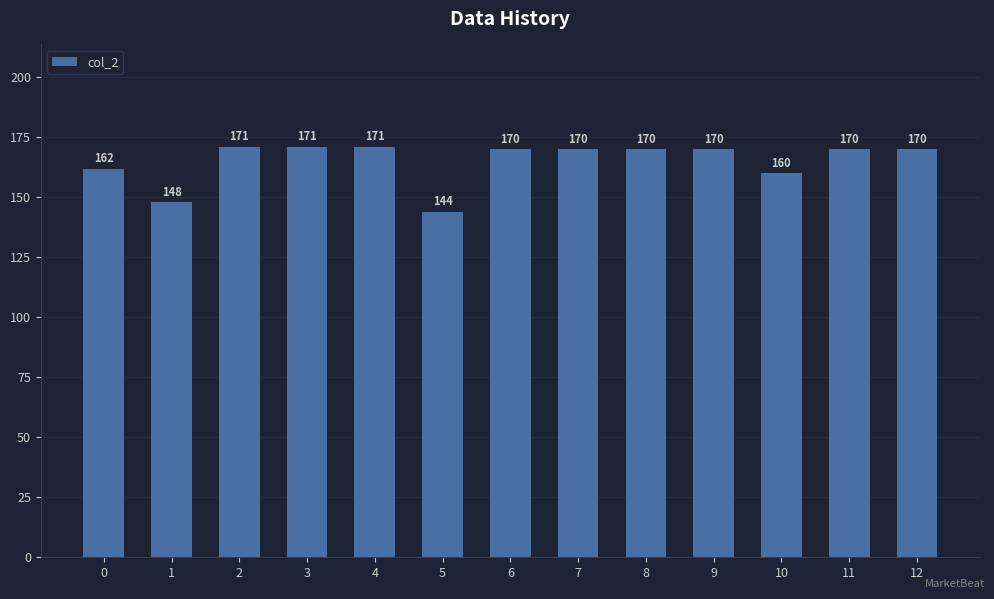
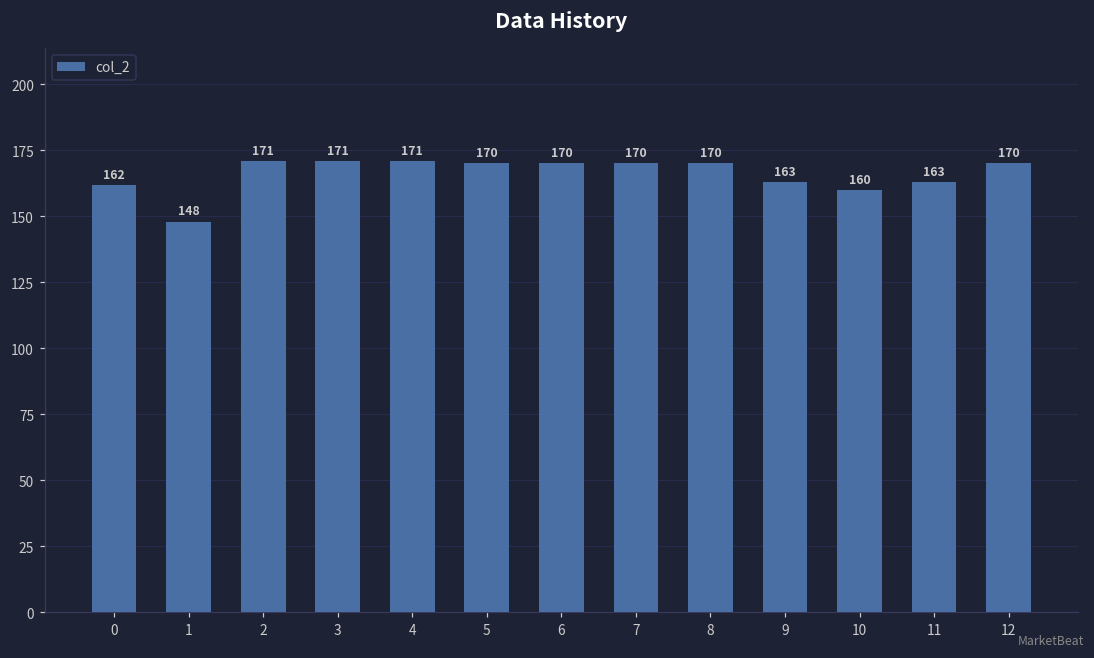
5: 144 -> 170
9: 170 -> 163
11: 170 -> 163
